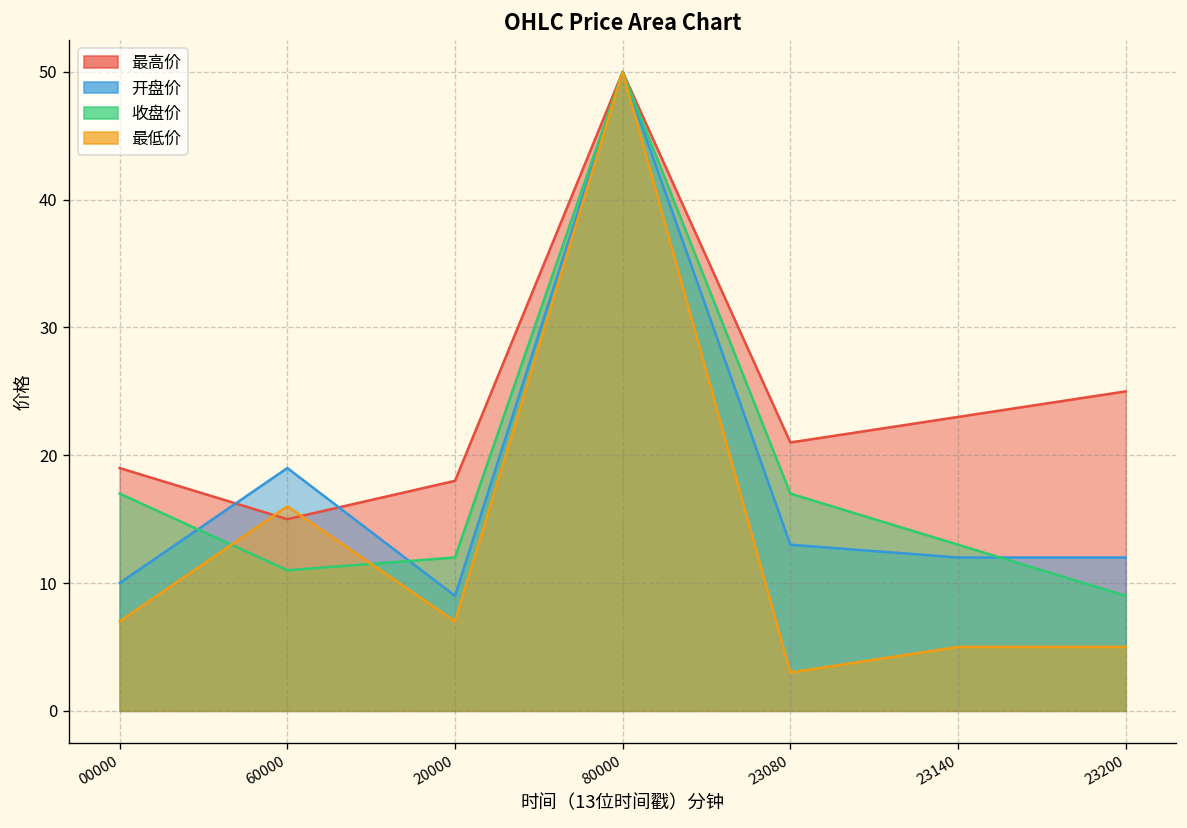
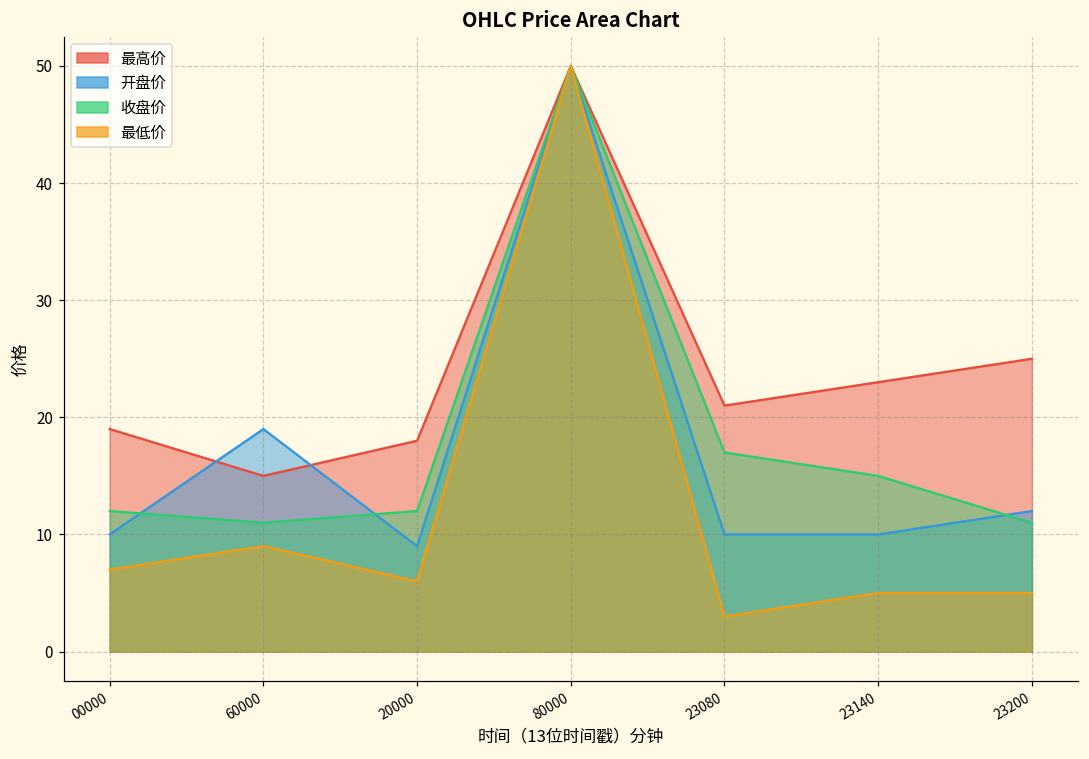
收盘价, 00000: 17 -> 12
最低价, 60000: 16 -> 9
最低价, 20000: 7 -> 6
开盘价, 23080: 13 -> 10
开盘价, 23140: 12 -> 10
收盘价, 23140: 13 -> 15
收盘价, 23200: 9 -> 11
